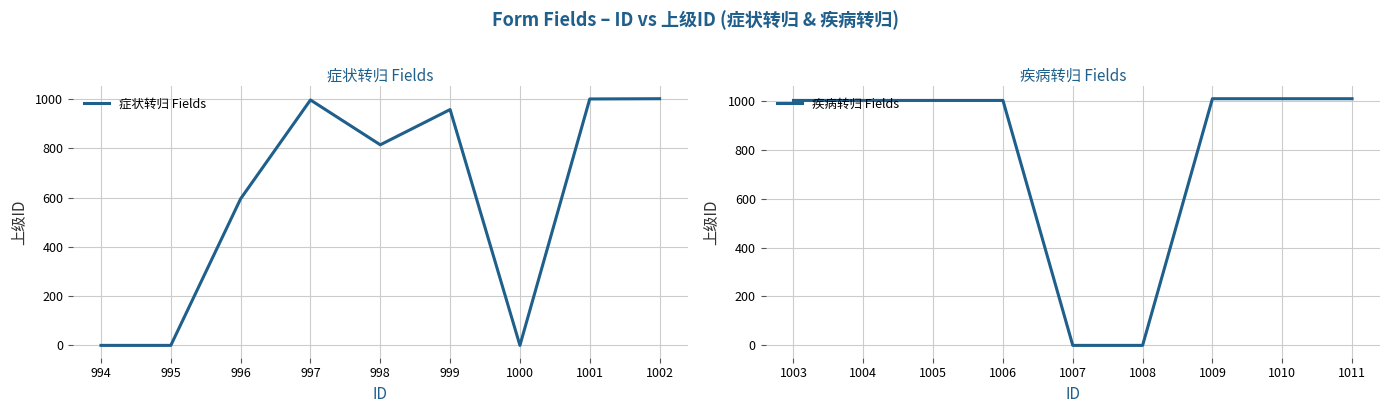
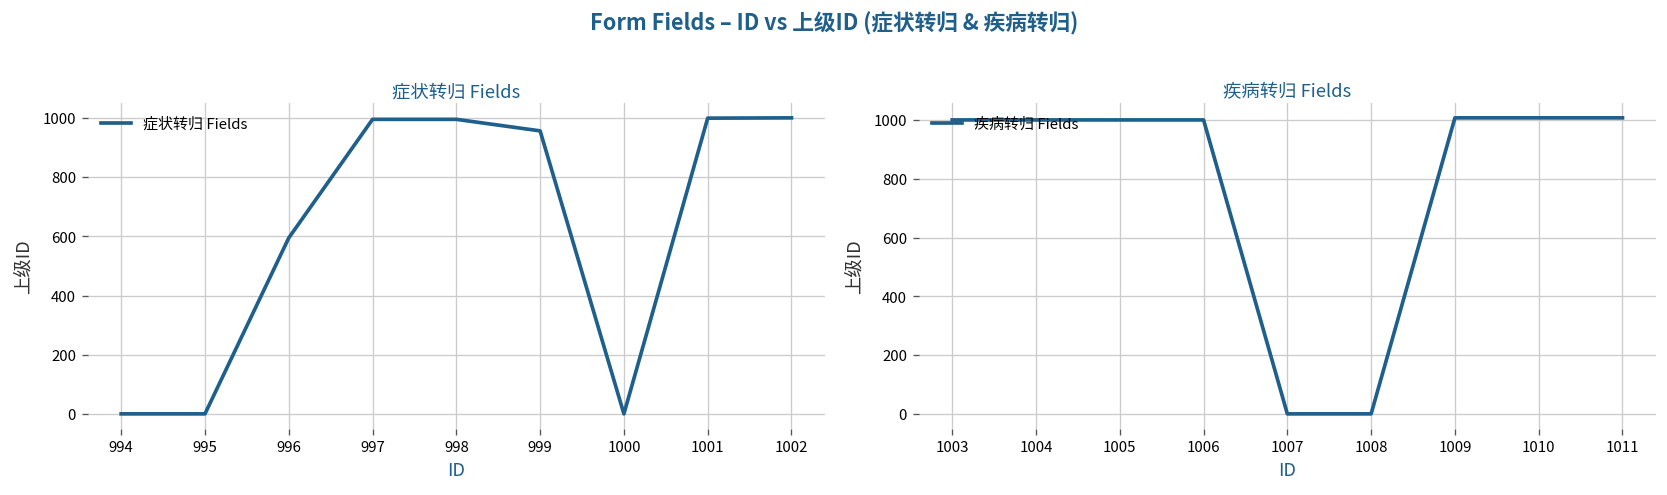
症状转归 Fields, 998: 810 -> 1000
